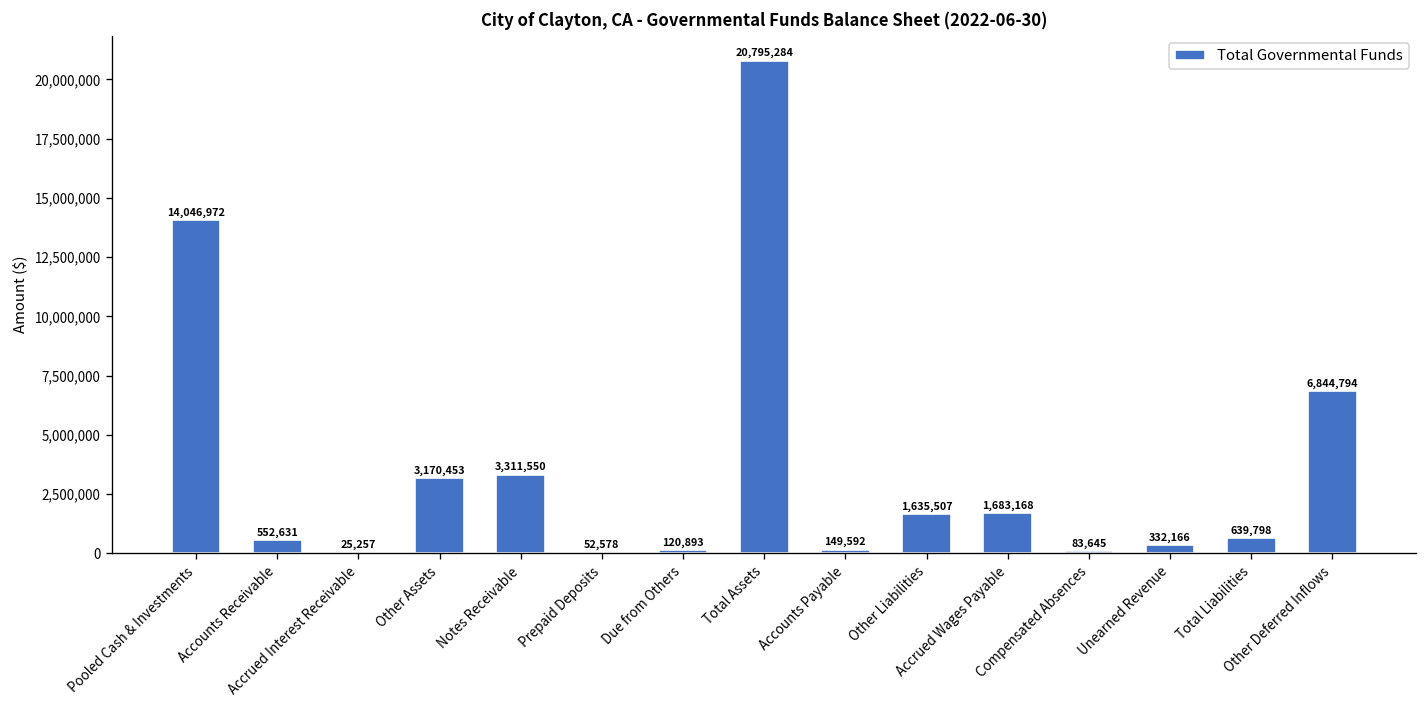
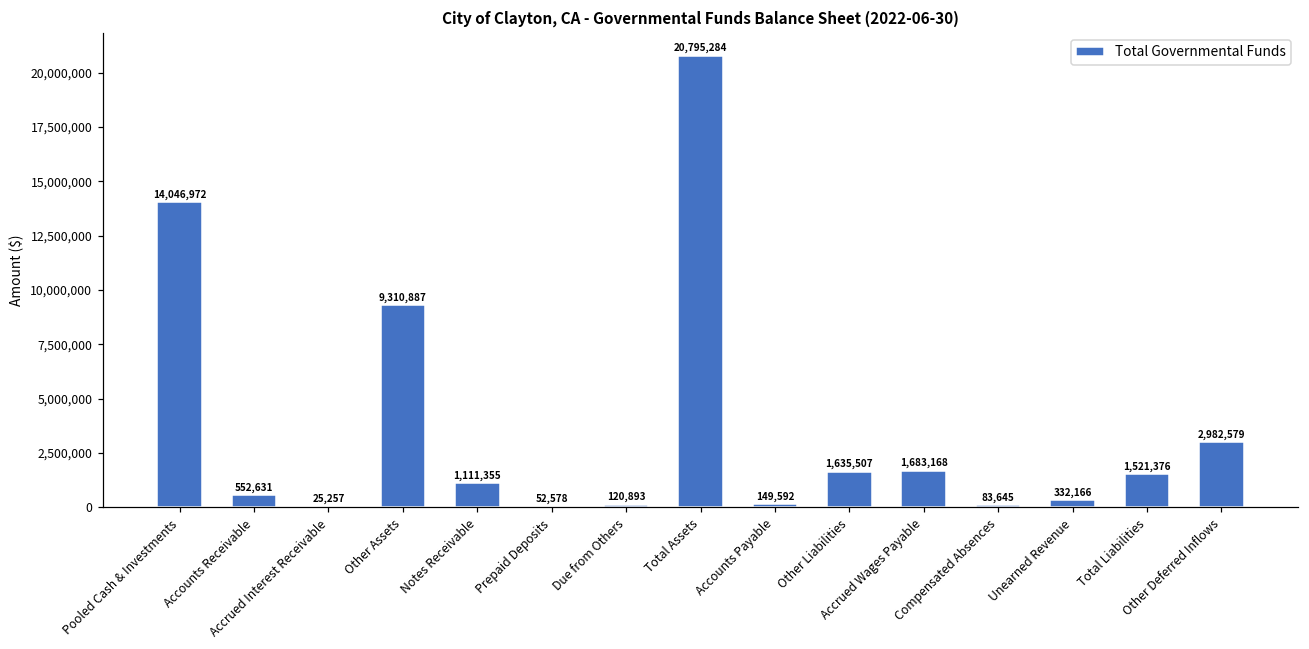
Other Assets: 3,170,453 -> 9,310,887
Notes Receivable: 3,311,550 -> 1,111,355
Total Liabilities: 639,798 -> 1,521,376
Other Deferred Inflows: 6,844,794 -> 2,982,579
